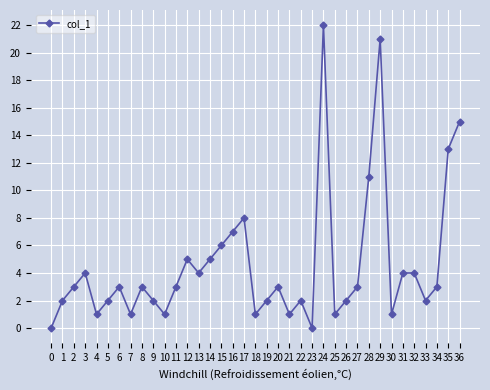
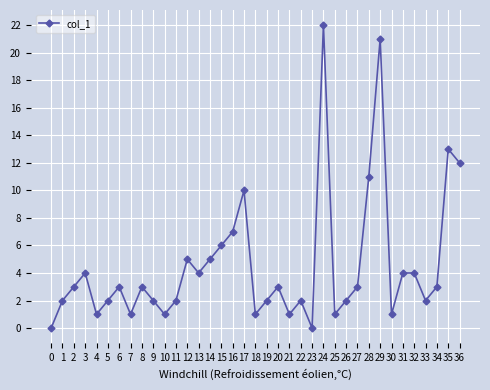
11: 3 -> 2
17: 8 -> 10
36: 15 -> 12
